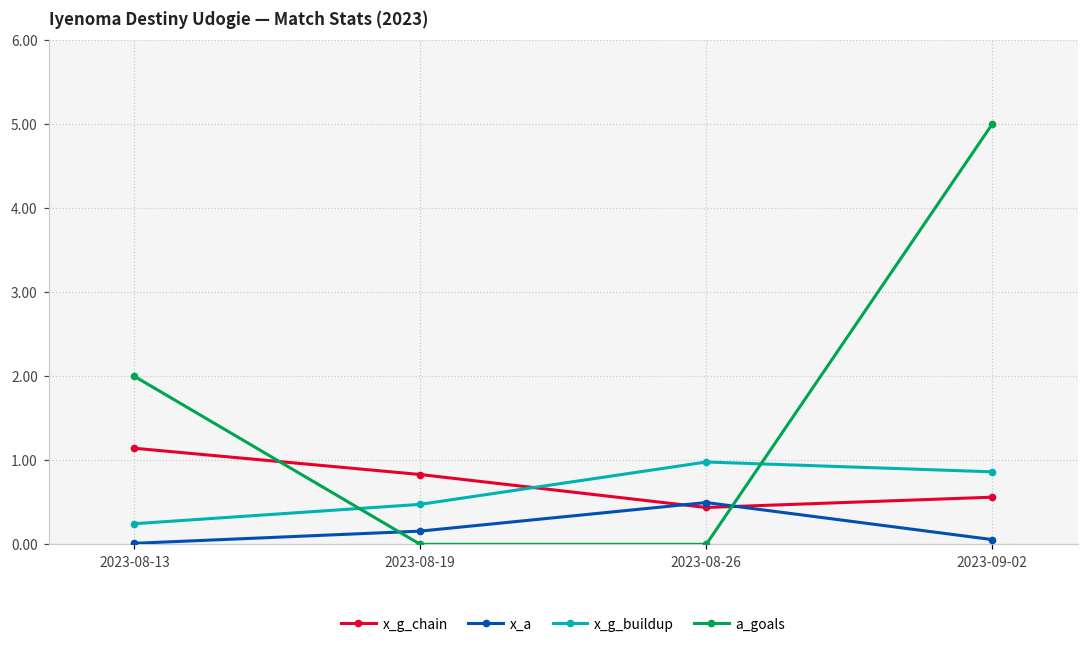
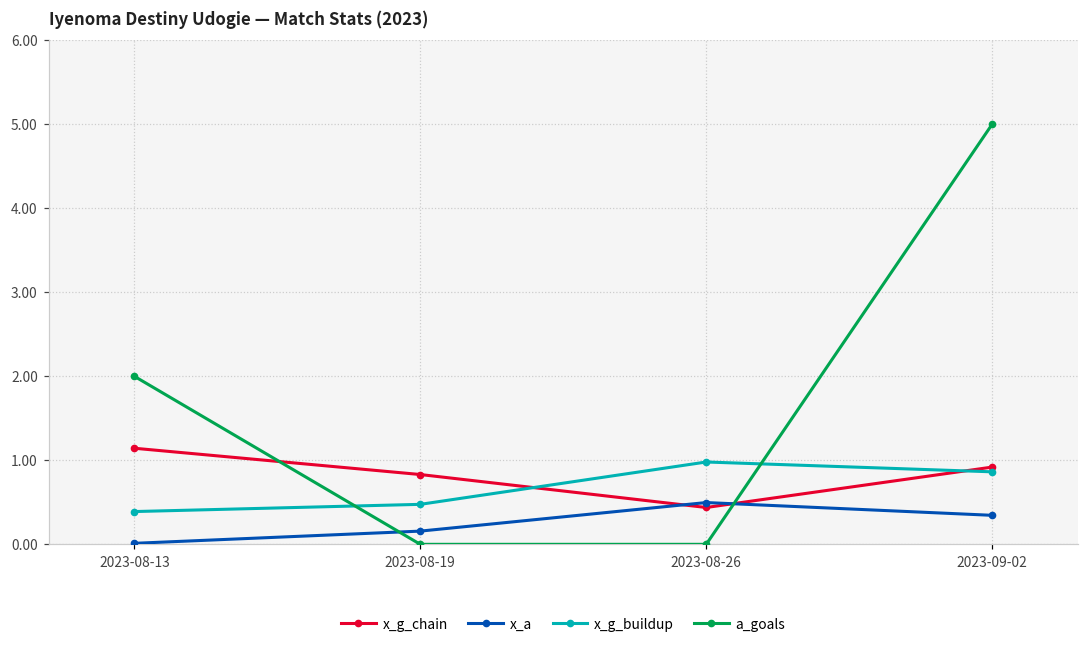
x_g_buildup, 2023-08-13: 0.2 -> 0.4
x_g_chain, 2023-09-02: 0.6 -> 0.9
x_a, 2023-09-02: 0.1 -> 0.3
